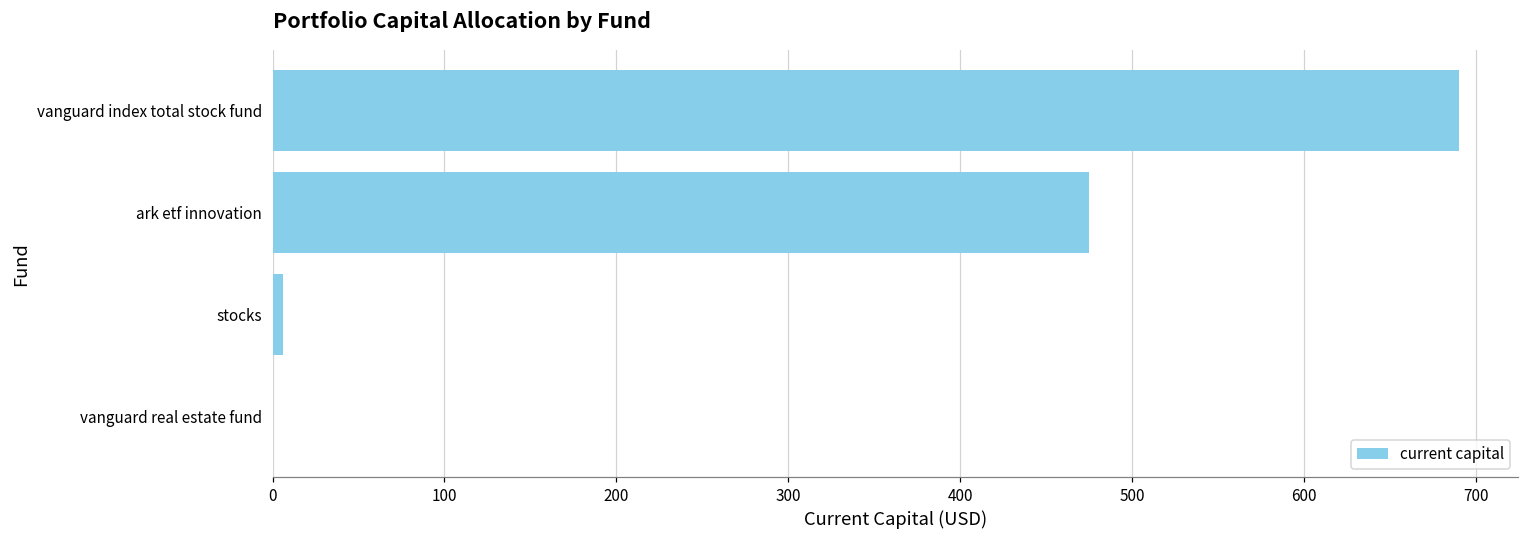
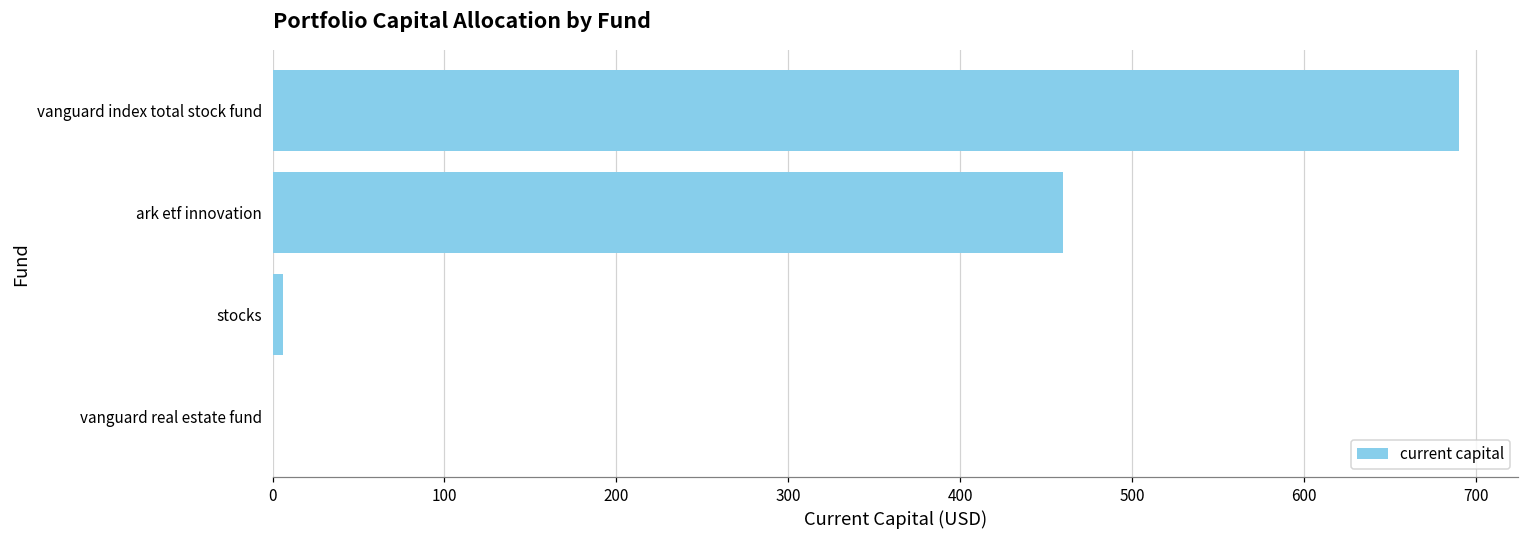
ark etf innovation: 475 -> 460
